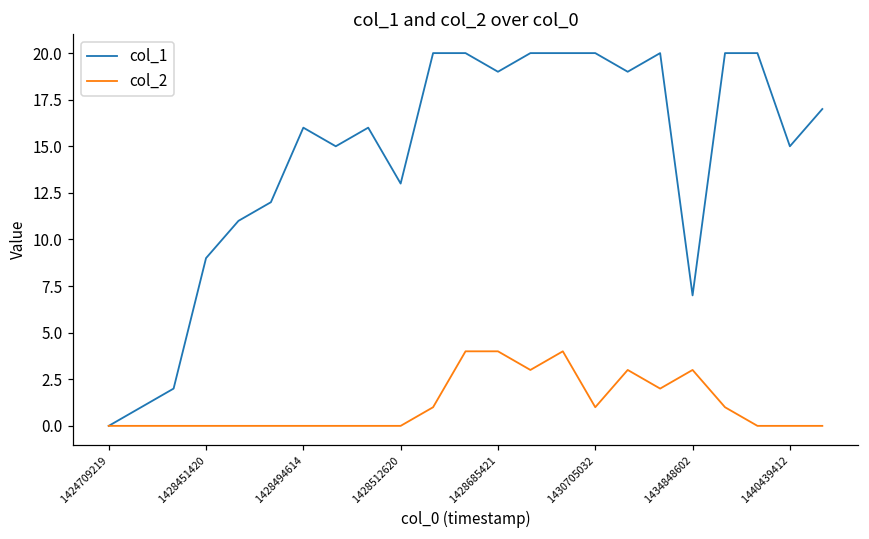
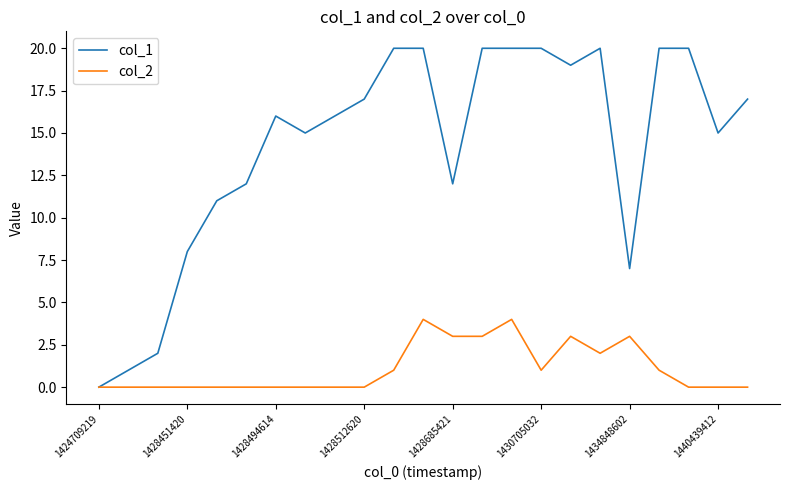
col_1, 1428451420: 9 -> 8
col_1, 1428512620: 13 -> 17
col_1, 1428685421: 19 -> 12
col_2, 1428685421: 4 -> 3
